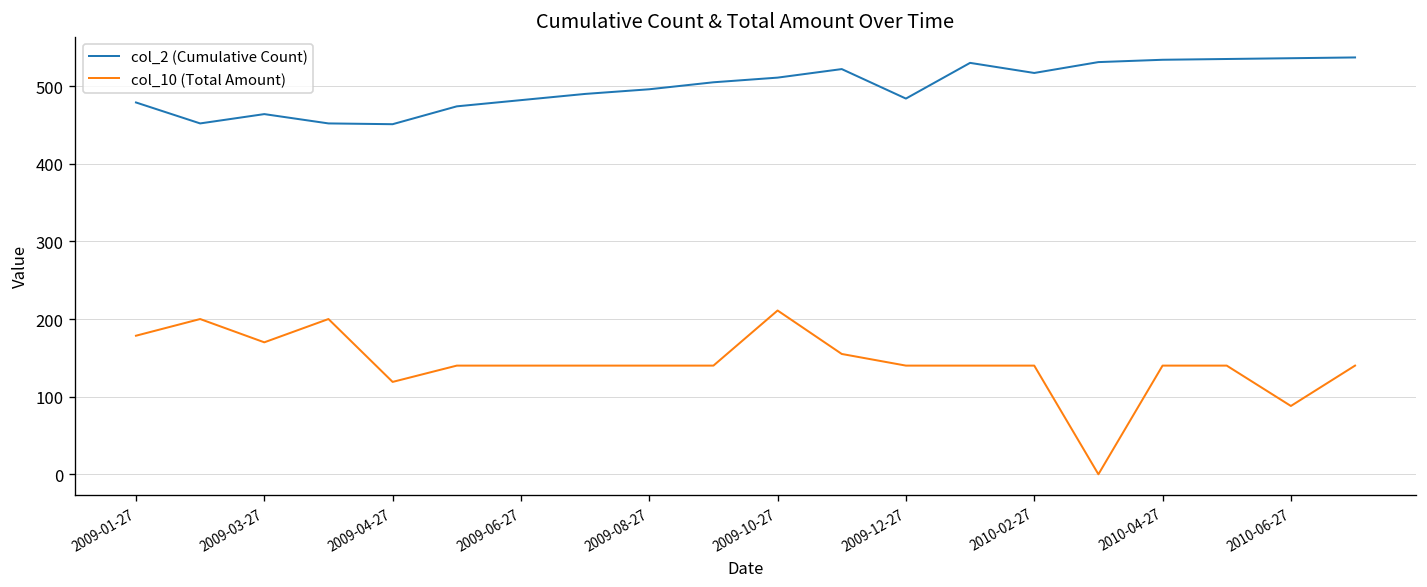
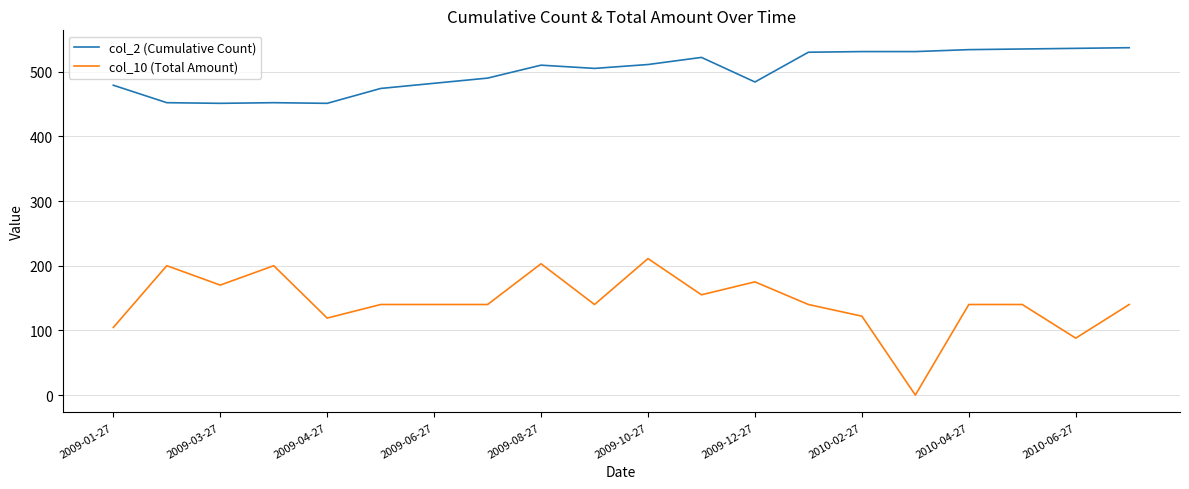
col_10 (Total Amount), 2009-01-27: 180 -> 100
col_2 (Cumulative Count), 2009-03-27: 460 -> 450
col_2 (Cumulative Count), 2009-08-27: 500 -> 510
col_10 (Total Amount), 2009-08-27: 140 -> 200
col_10 (Total Amount), 2009-12-27: 140 -> 180
col_2 (Cumulative Count), 2010-02-27: 520 -> 530
col_10 (Total Amount), 2010-02-27: 140 -> 120
